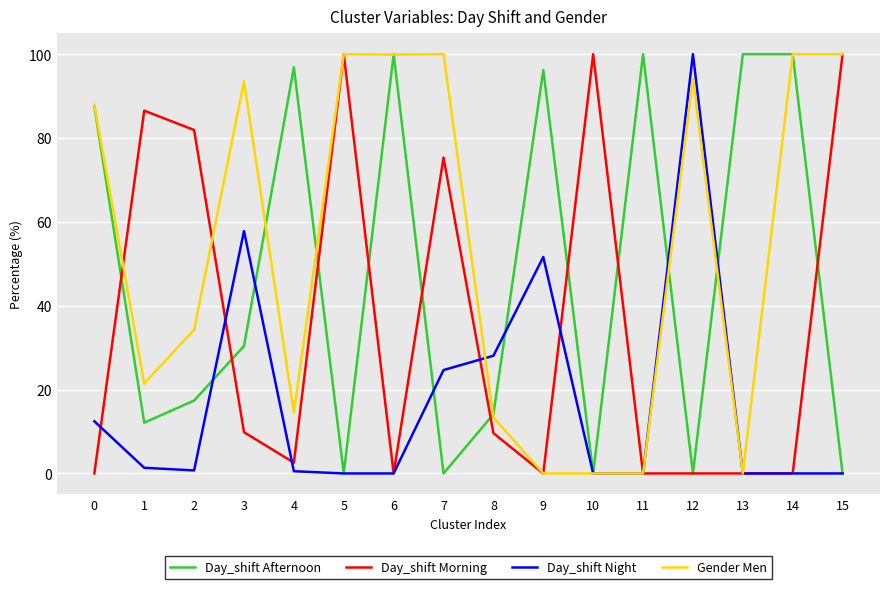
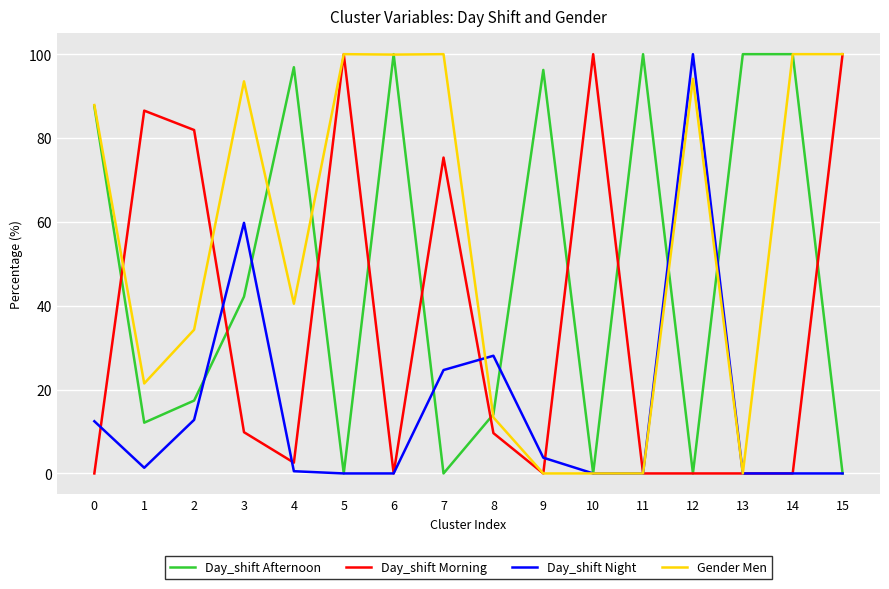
Day_shift Night, 2: 1 -> 13
Day_shift Afternoon, 3: 30 -> 42
Day_shift Night, 3: 58 -> 60
Gender Men, 4: 14 -> 40
Day_shift Night, 9: 52 -> 4
